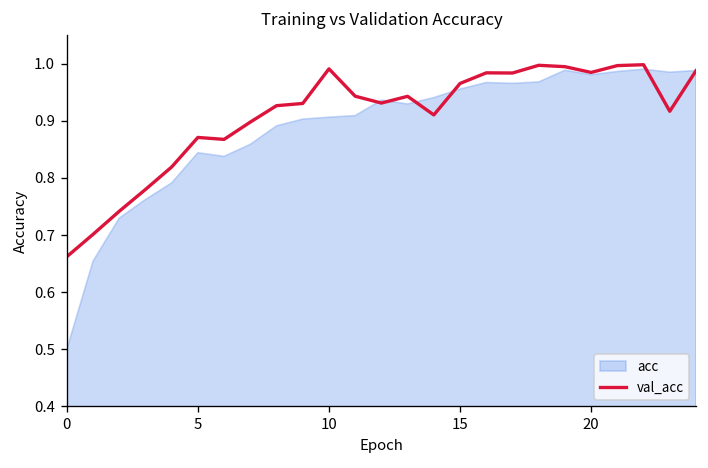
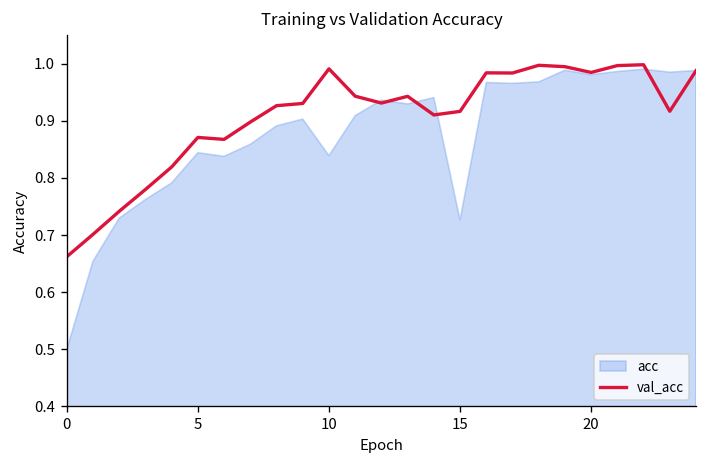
acc, 10: 0.91 -> 0.84
val_acc, 15: 0.97 -> 0.92
acc, 15: 0.96 -> 0.73
